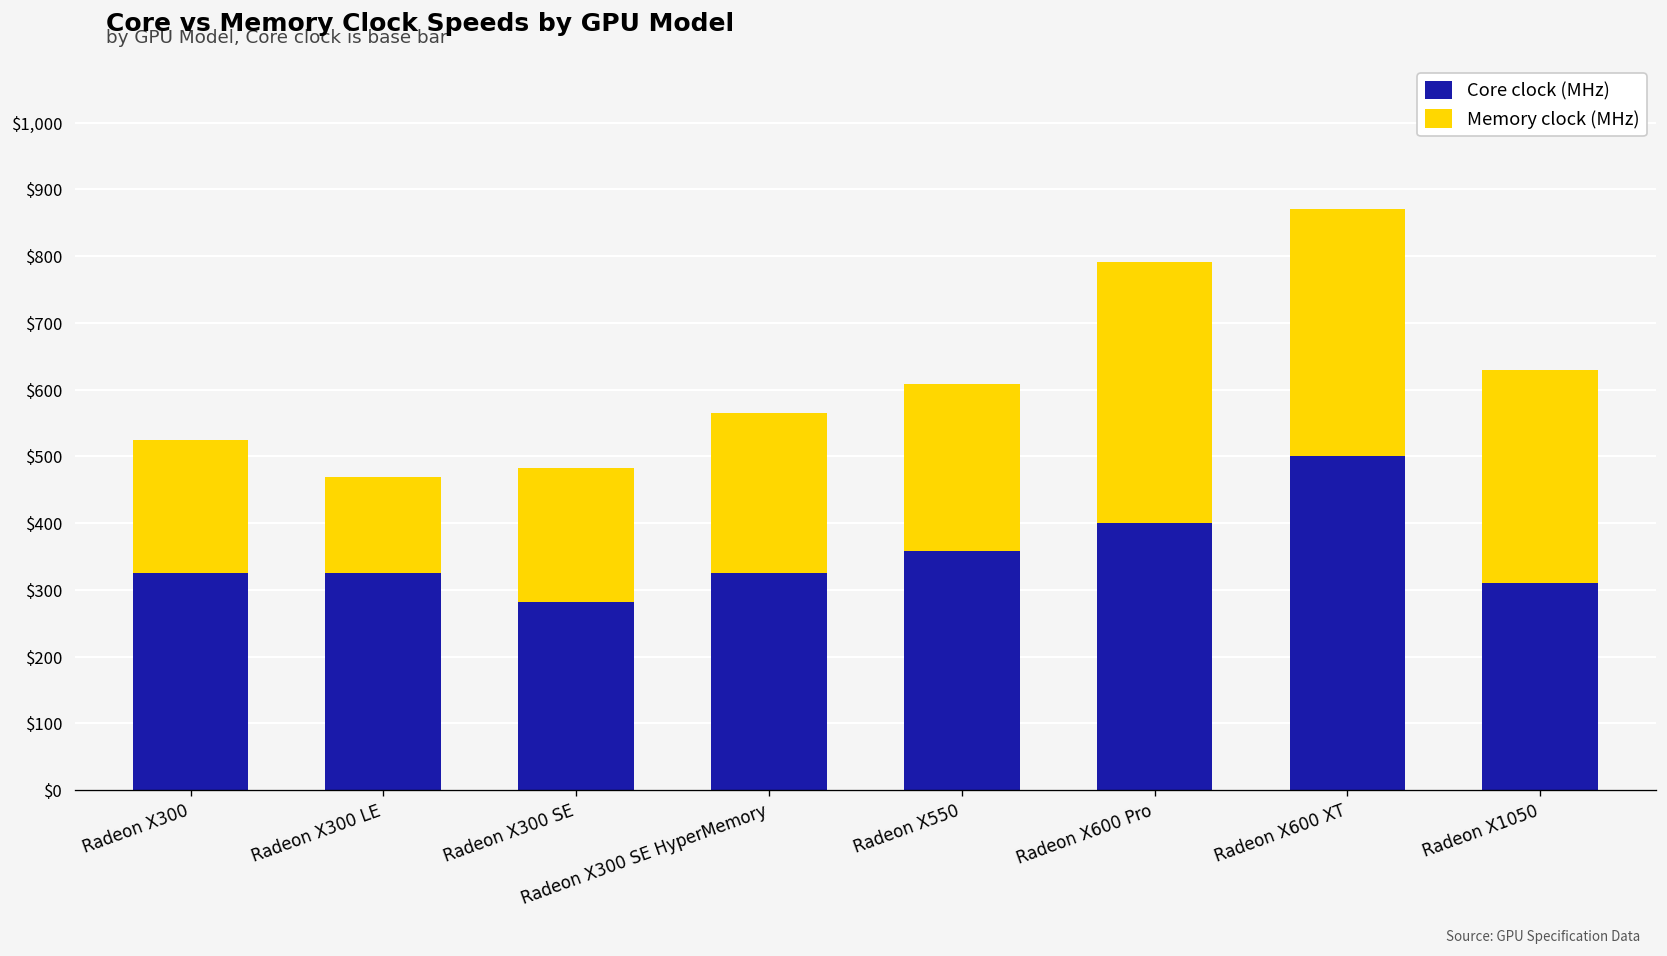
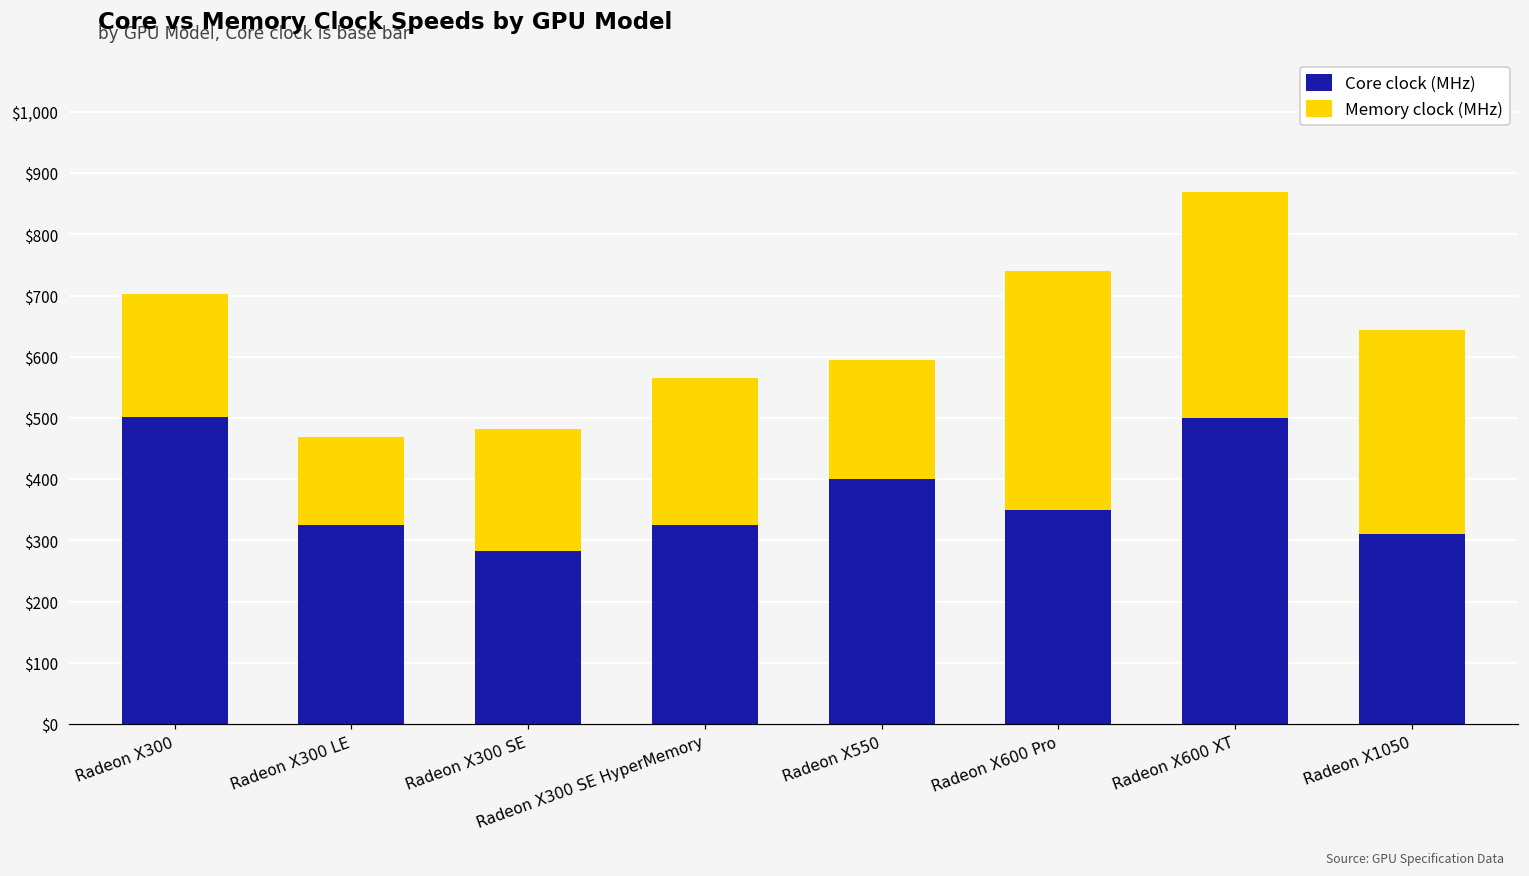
Core clock (MHz), Radeon X300: $330 -> $500
Core clock (MHz), Radeon X550: $360 -> $400
Memory clock (MHz), Radeon X550: $250 -> $190
Core clock (MHz), Radeon X600 Pro: $400 -> $350
Memory clock (MHz), Radeon X1050: $320 -> $330
